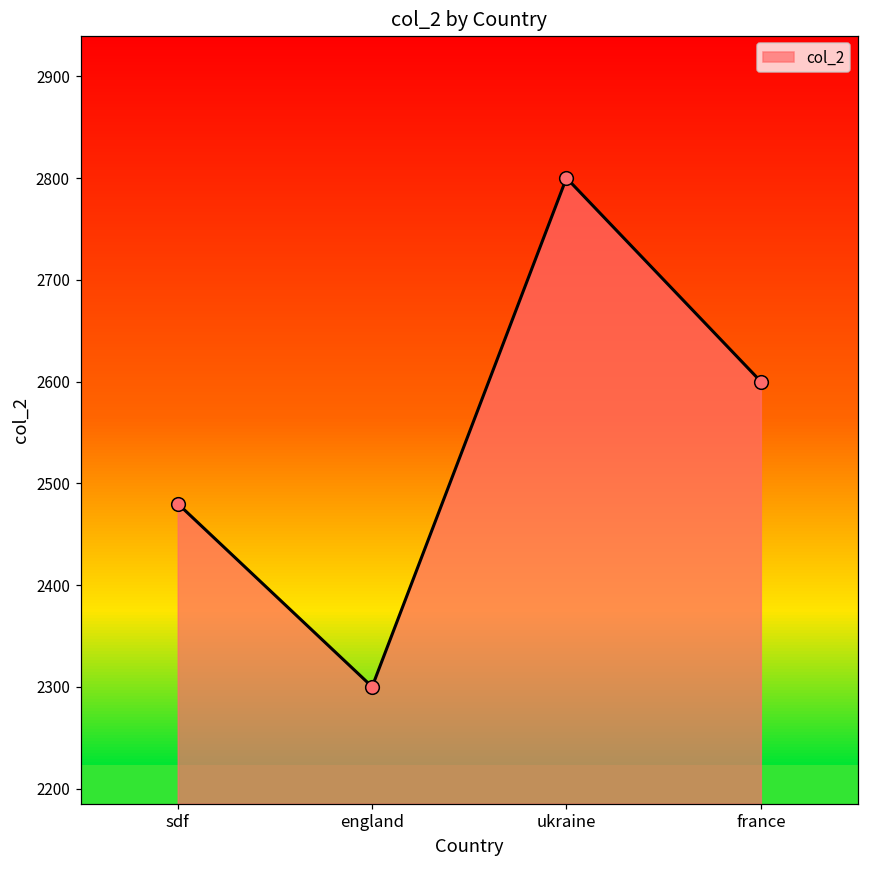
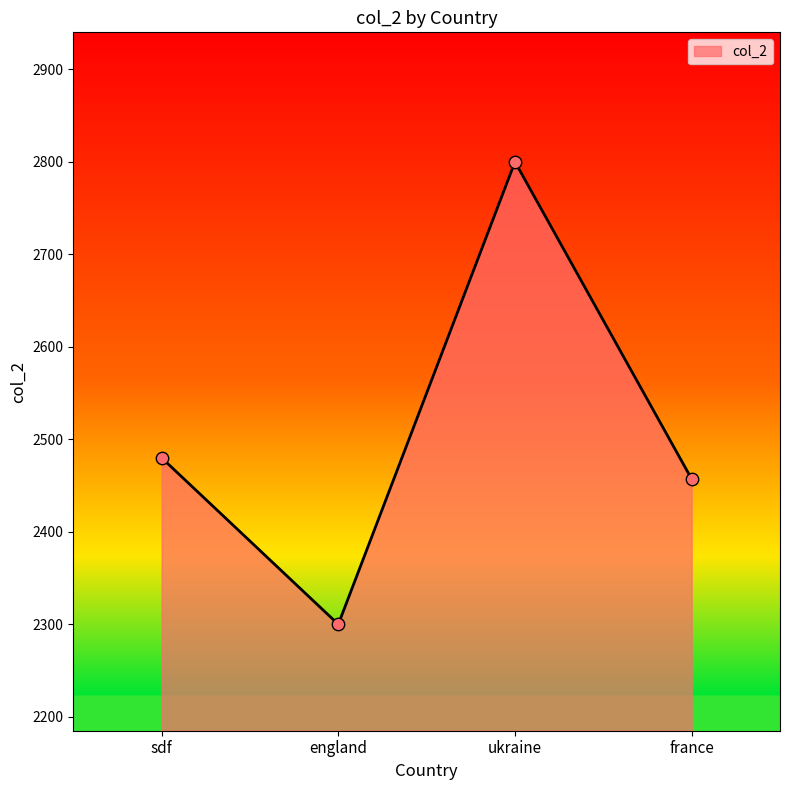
france: 2600 -> 2460
